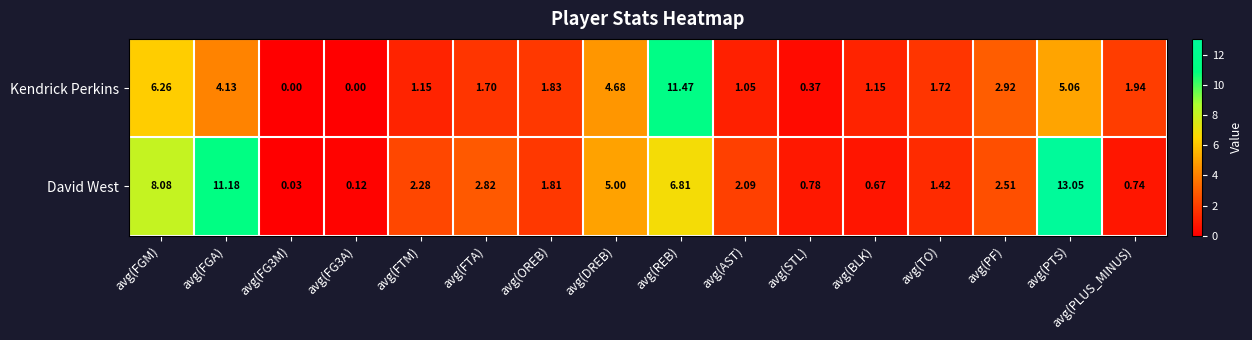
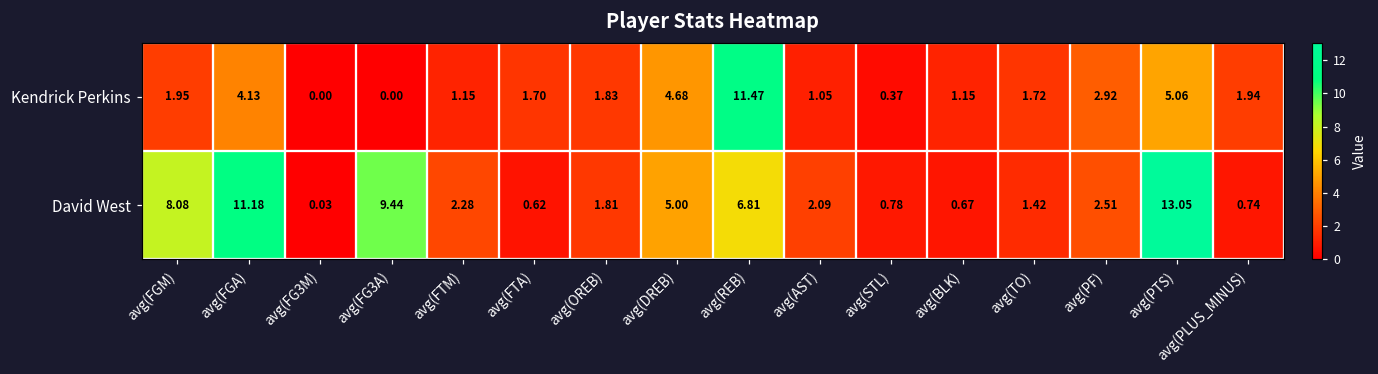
Kendrick Perkins, avg(FGM): 6.26 -> 1.95
David West, avg(FG3A): 0.12 -> 9.44
David West, avg(FTA): 2.82 -> 0.62
